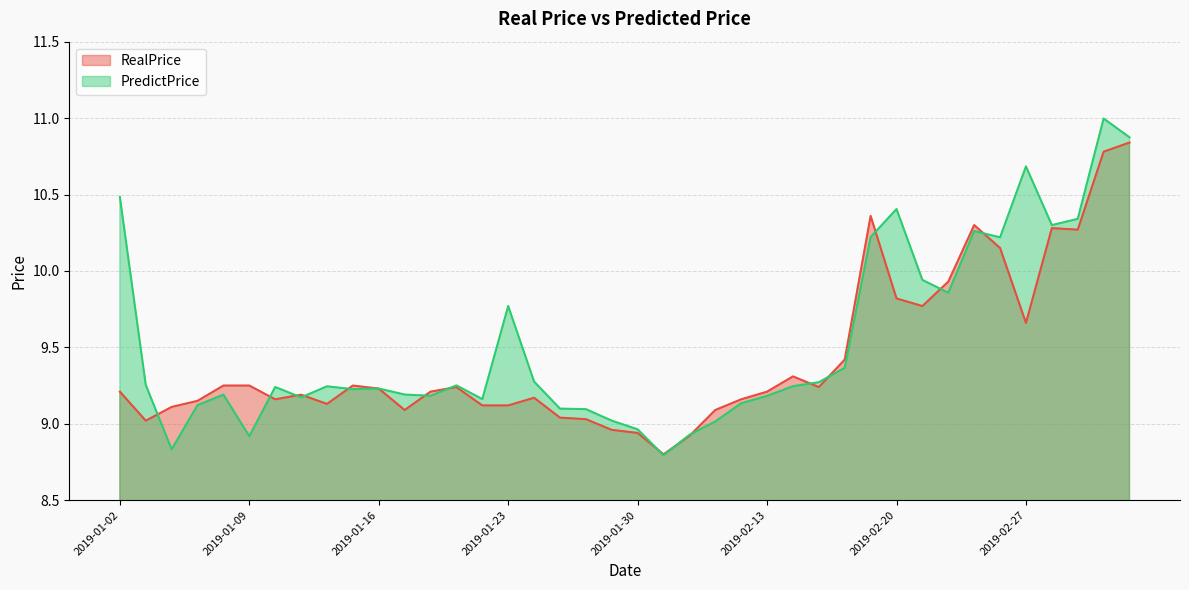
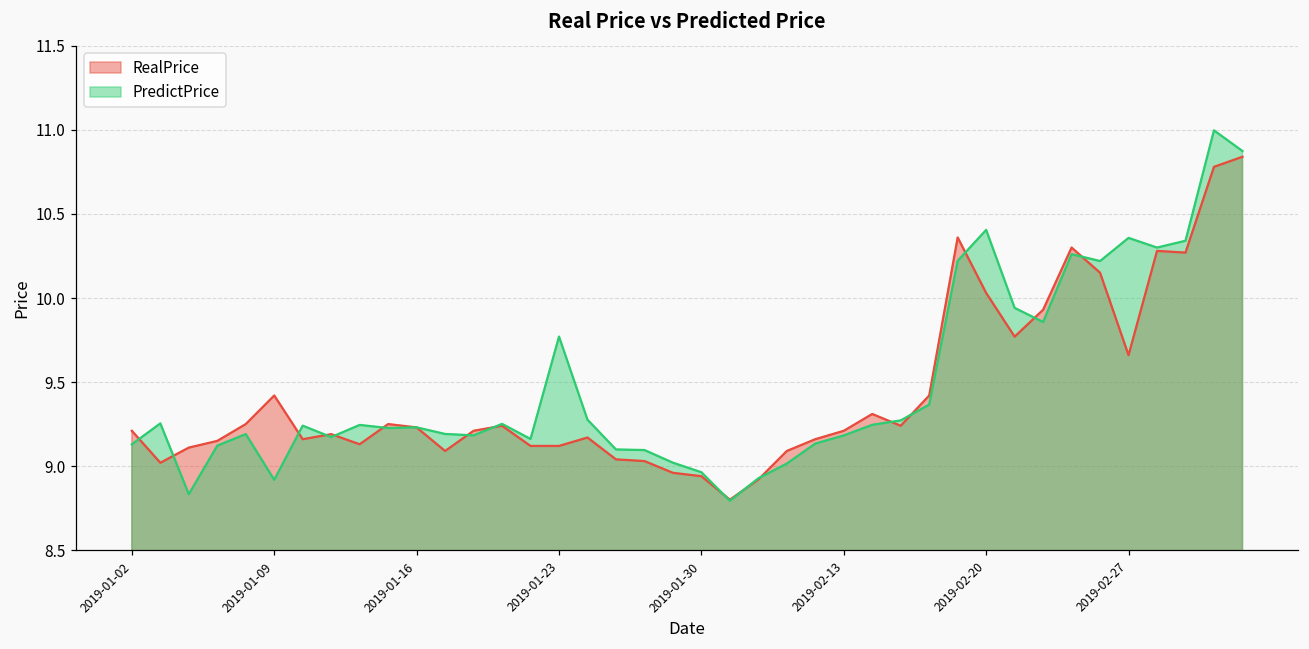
PredictPrice, 2019-01-02: 10.48 -> 9.13
RealPrice, 2019-01-09: 9.25 -> 9.42
RealPrice, 2019-02-20: 9.82 -> 10.03
PredictPrice, 2019-02-27: 10.68 -> 10.36
